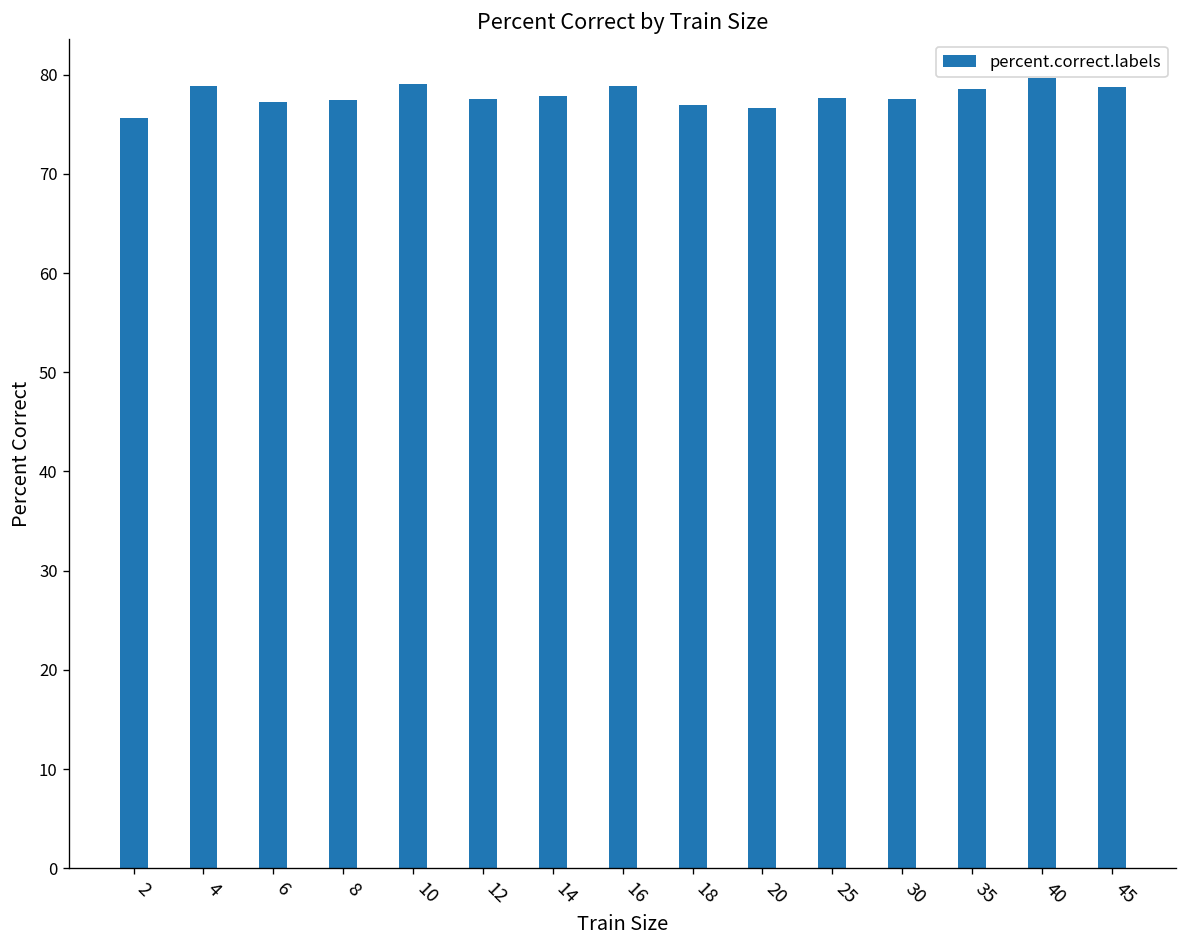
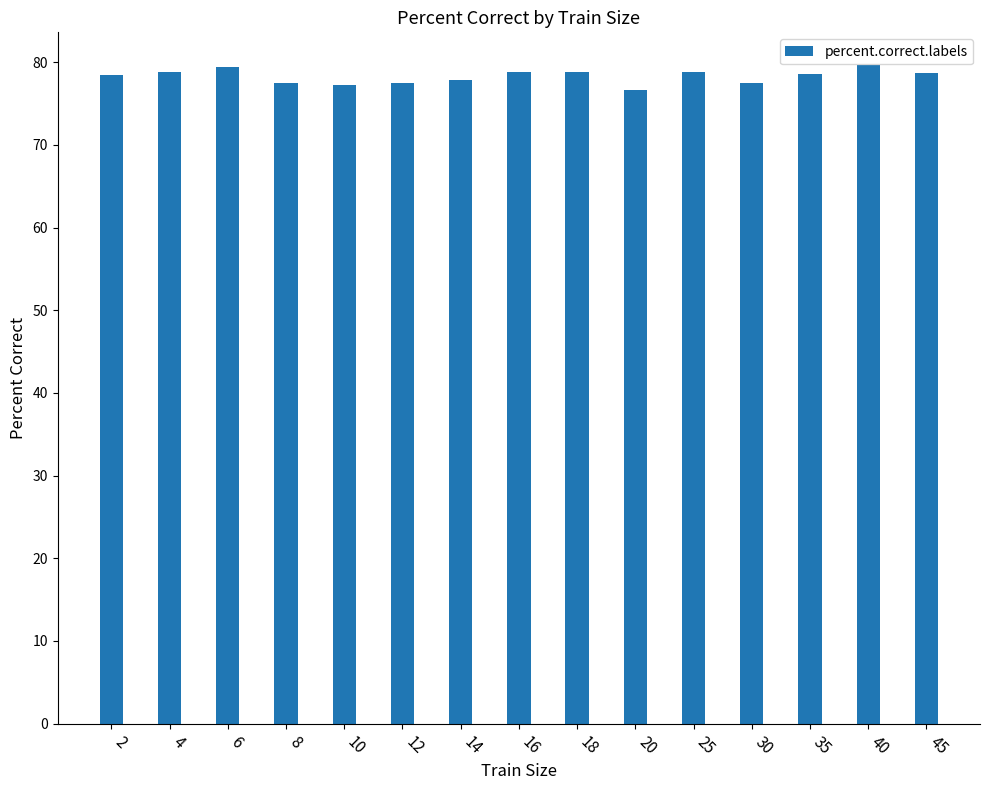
2: 76 -> 78
6: 77 -> 79
10: 79 -> 77
18: 77 -> 79
25: 78 -> 79
